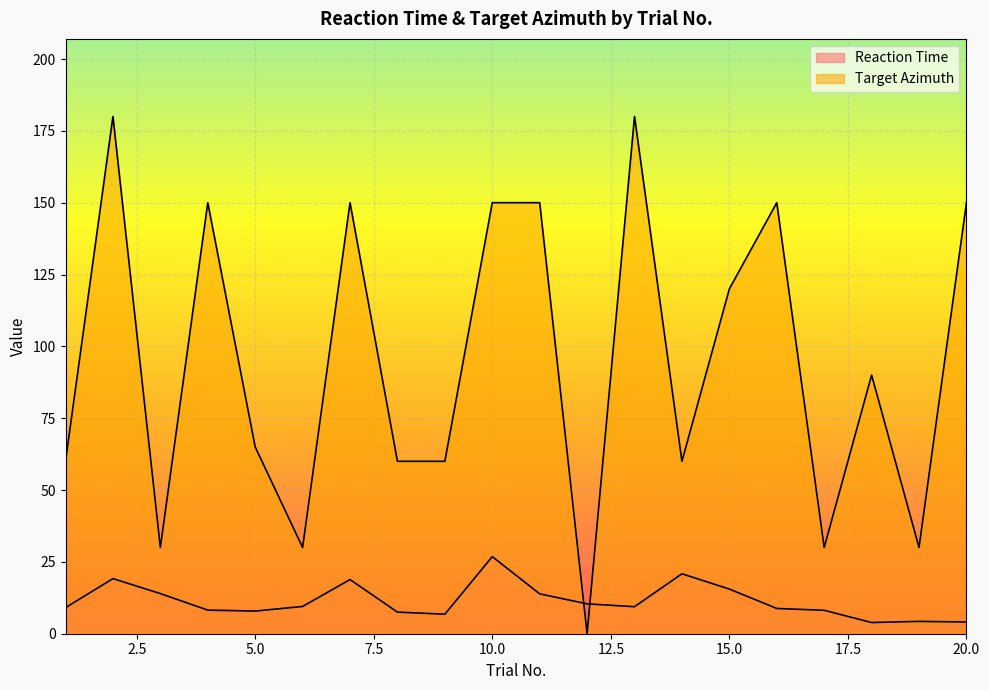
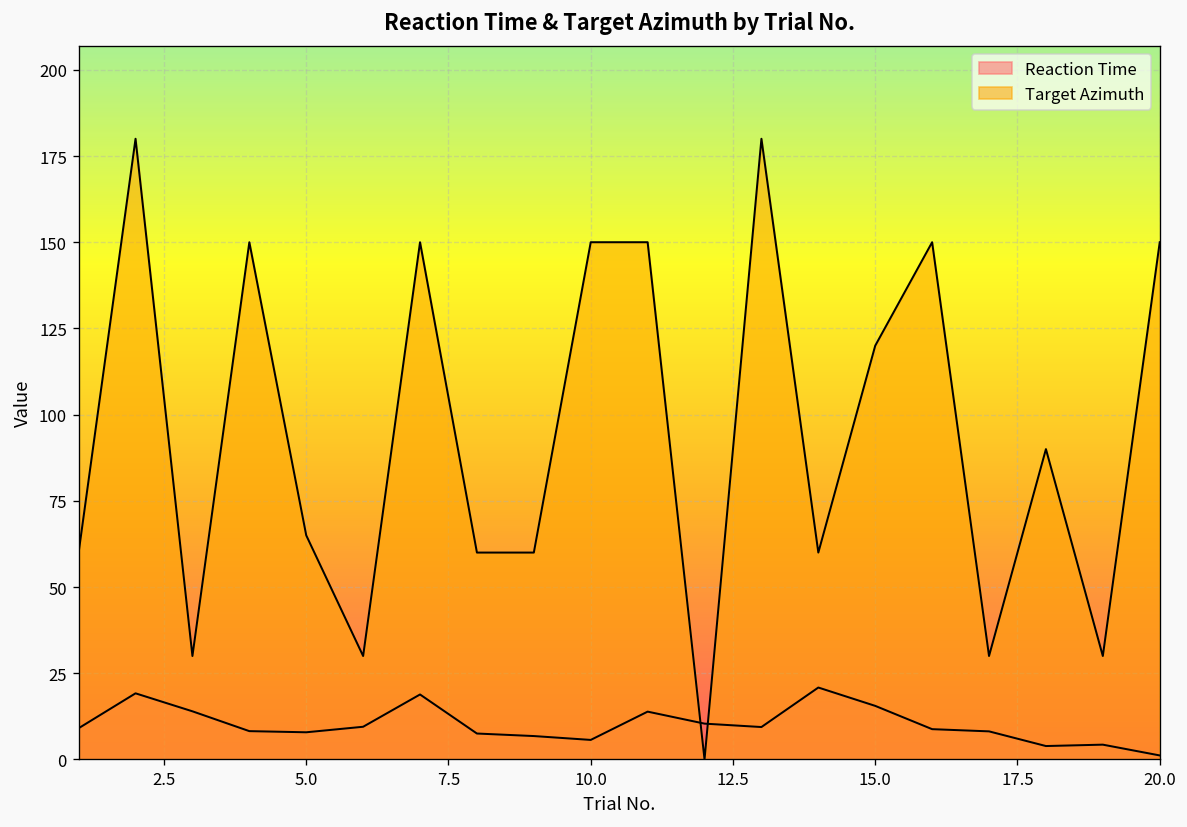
Reaction Time, 10.0: 27 -> 6
Reaction Time, 20.0: 4 -> 1
